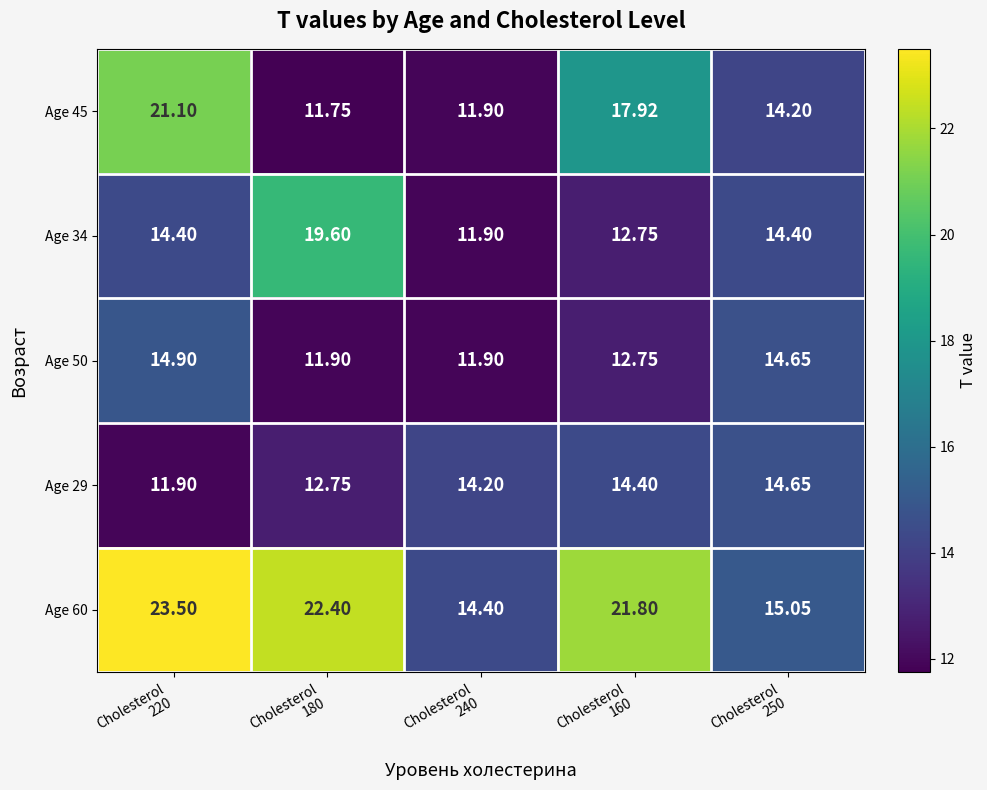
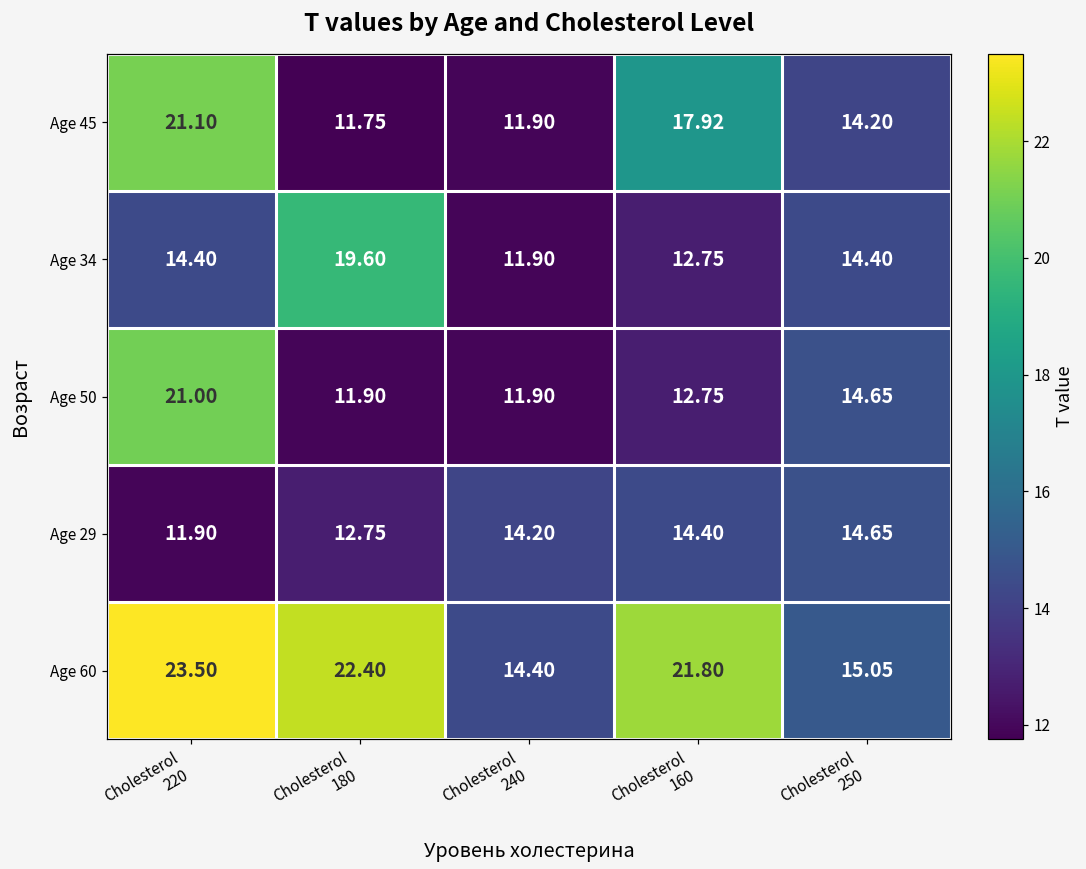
Age 50, Cholesterol 220: 14.90 -> 21.00
